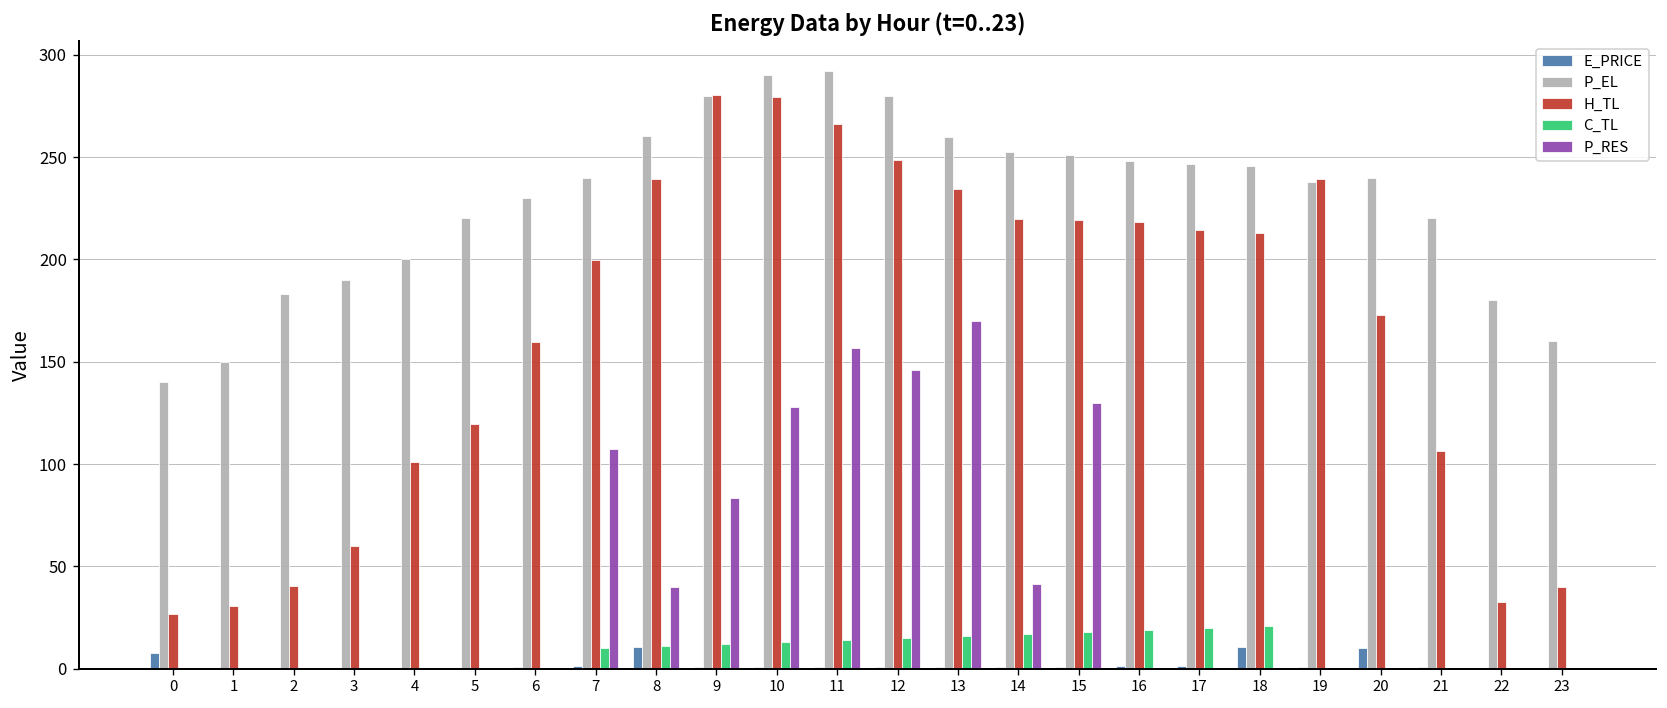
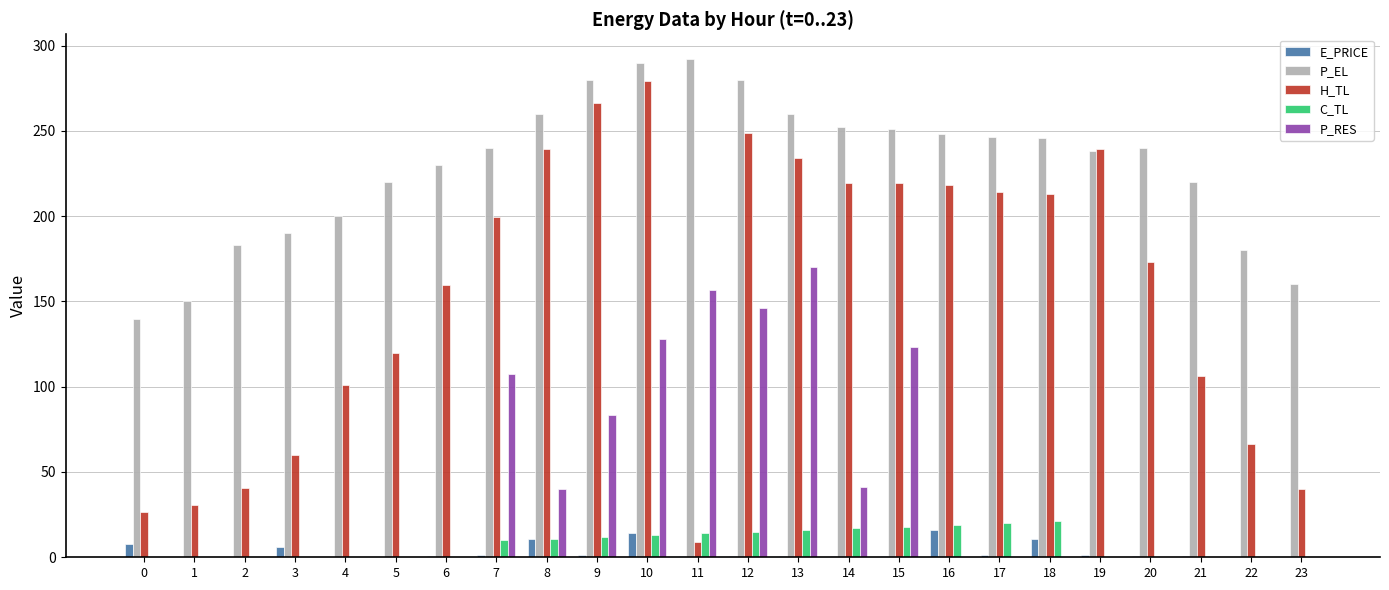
E_PRICE, 3: 0 -> 6
H_TL, 9: 280 -> 266
E_PRICE, 10: 1 -> 14
H_TL, 11: 266 -> 9
P_RES, 15: 130 -> 123
E_PRICE, 16: 1 -> 16
E_PRICE, 20: 10 -> 1
H_TL, 22: 33 -> 67
